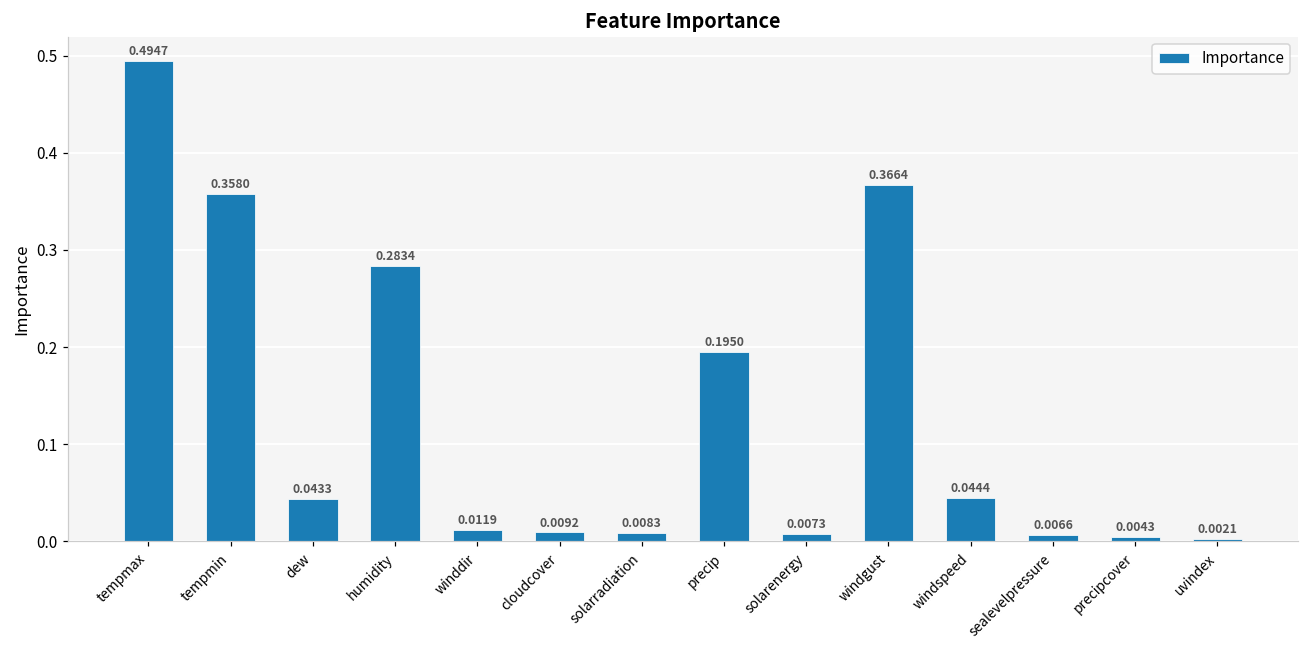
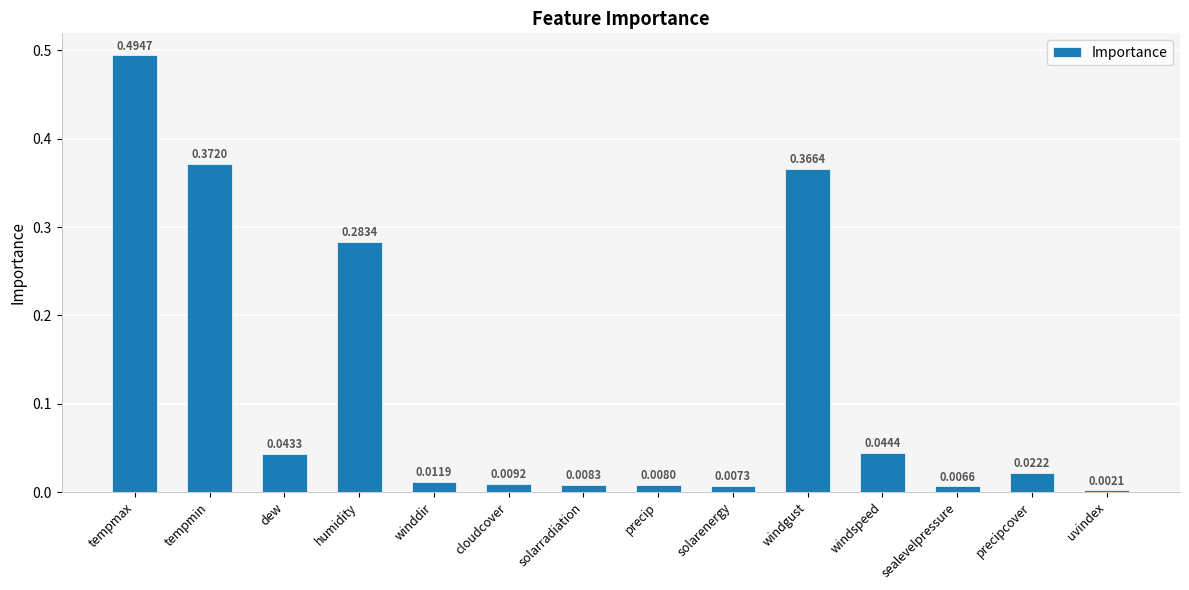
tempmin: 0.3580 -> 0.3720
precip: 0.1950 -> 0.0080
precipcover: 0.0043 -> 0.0222
